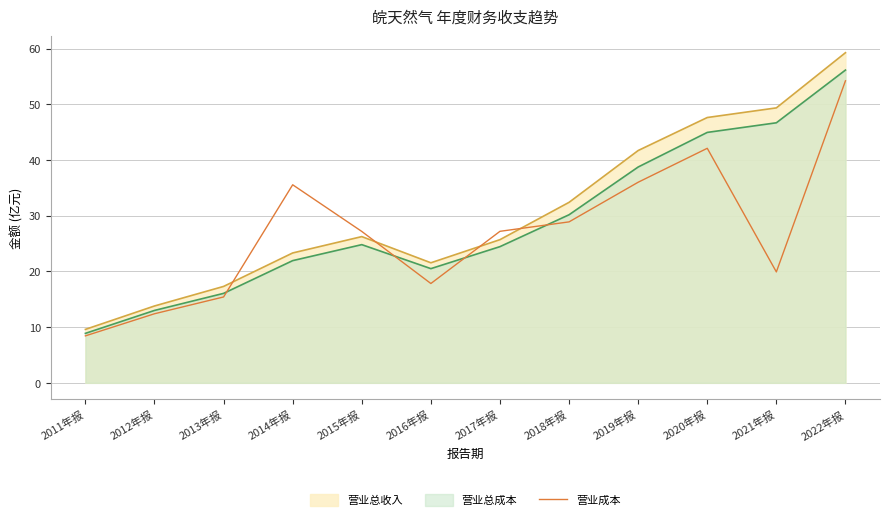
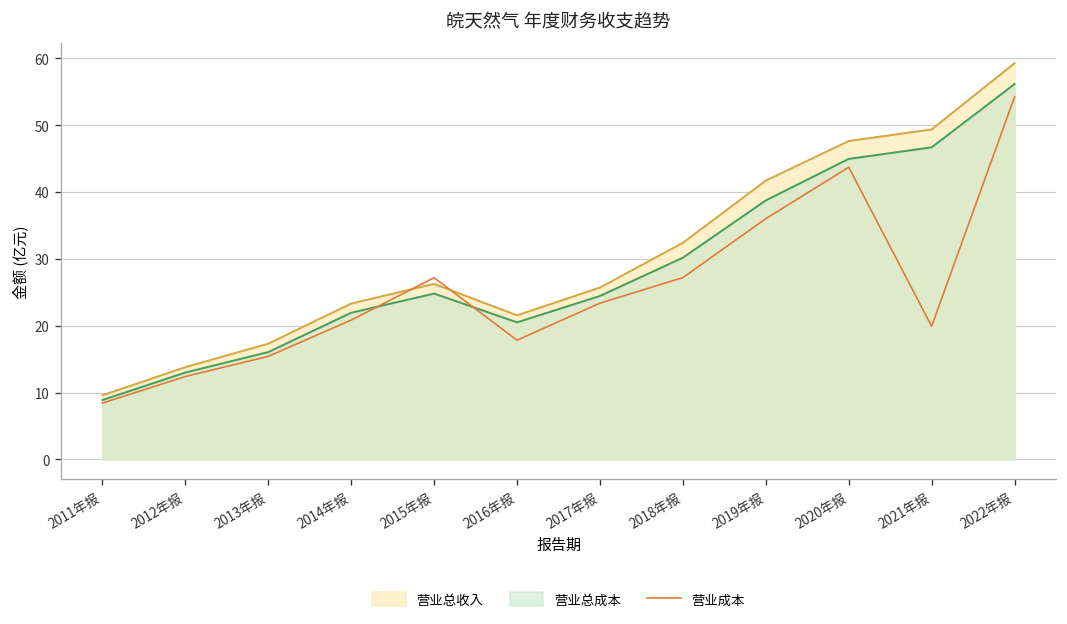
营业成本, 2014年报: 36 -> 21
营业成本, 2017年报: 27 -> 23
营业成本, 2018年报: 29 -> 27
营业成本, 2020年报: 42 -> 44
